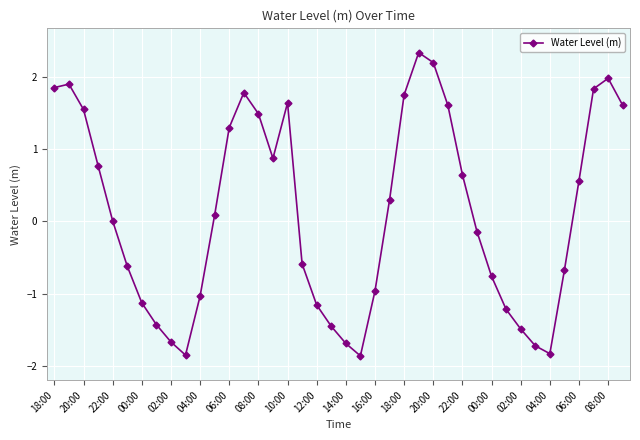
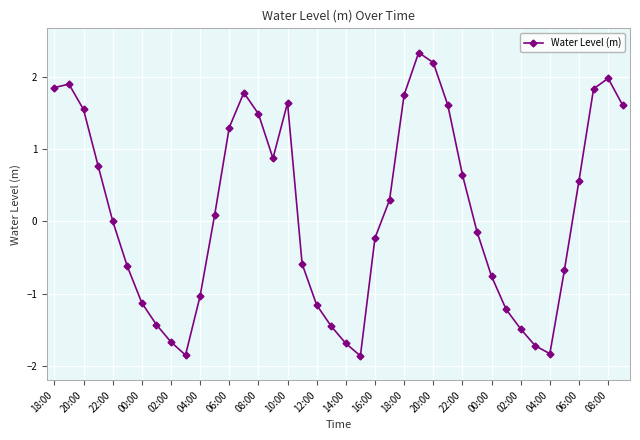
16:00: -1.0 -> -0.2
